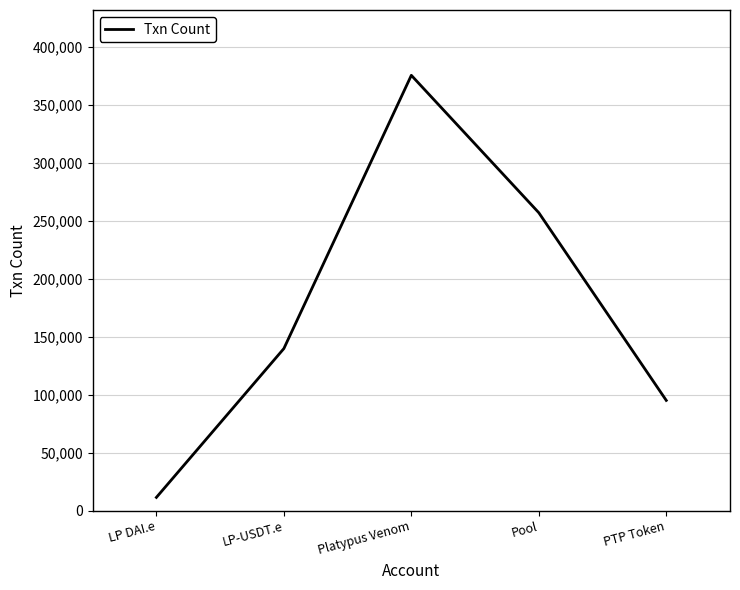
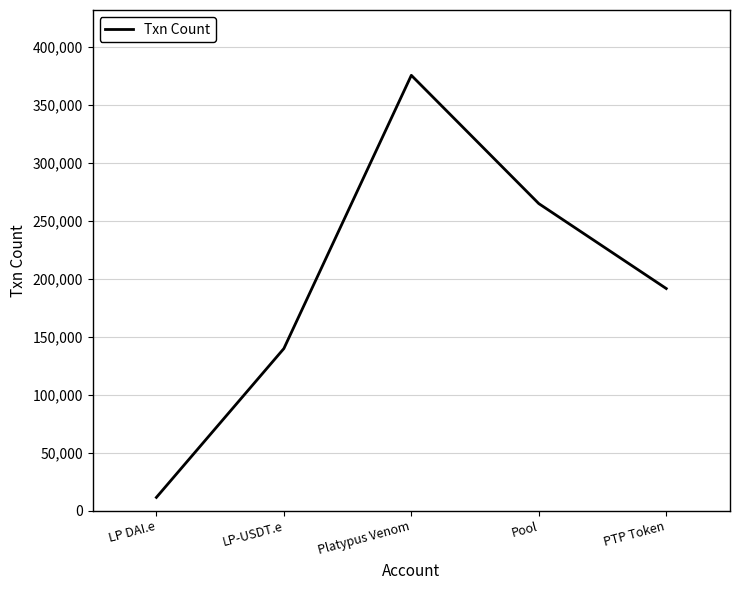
Pool: 257,000 -> 265,000
PTP Token: 95,000 -> 192,000
